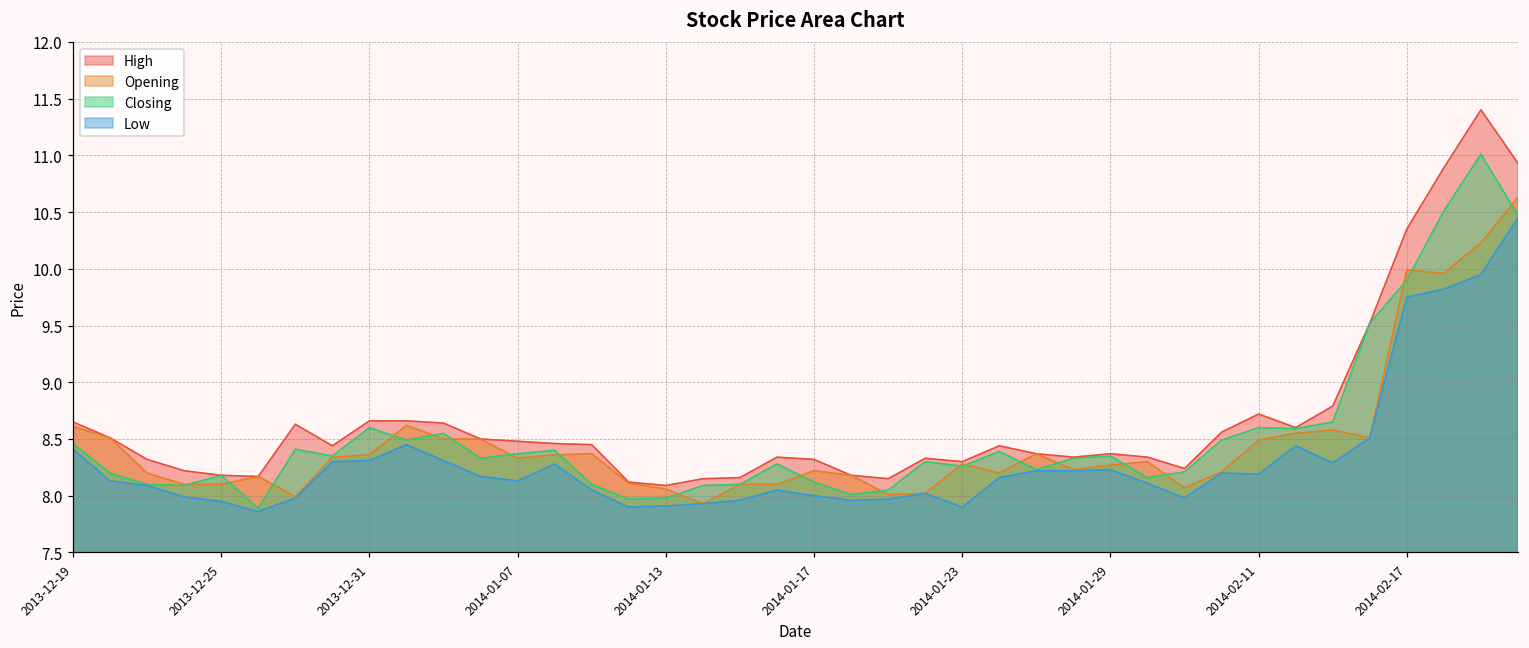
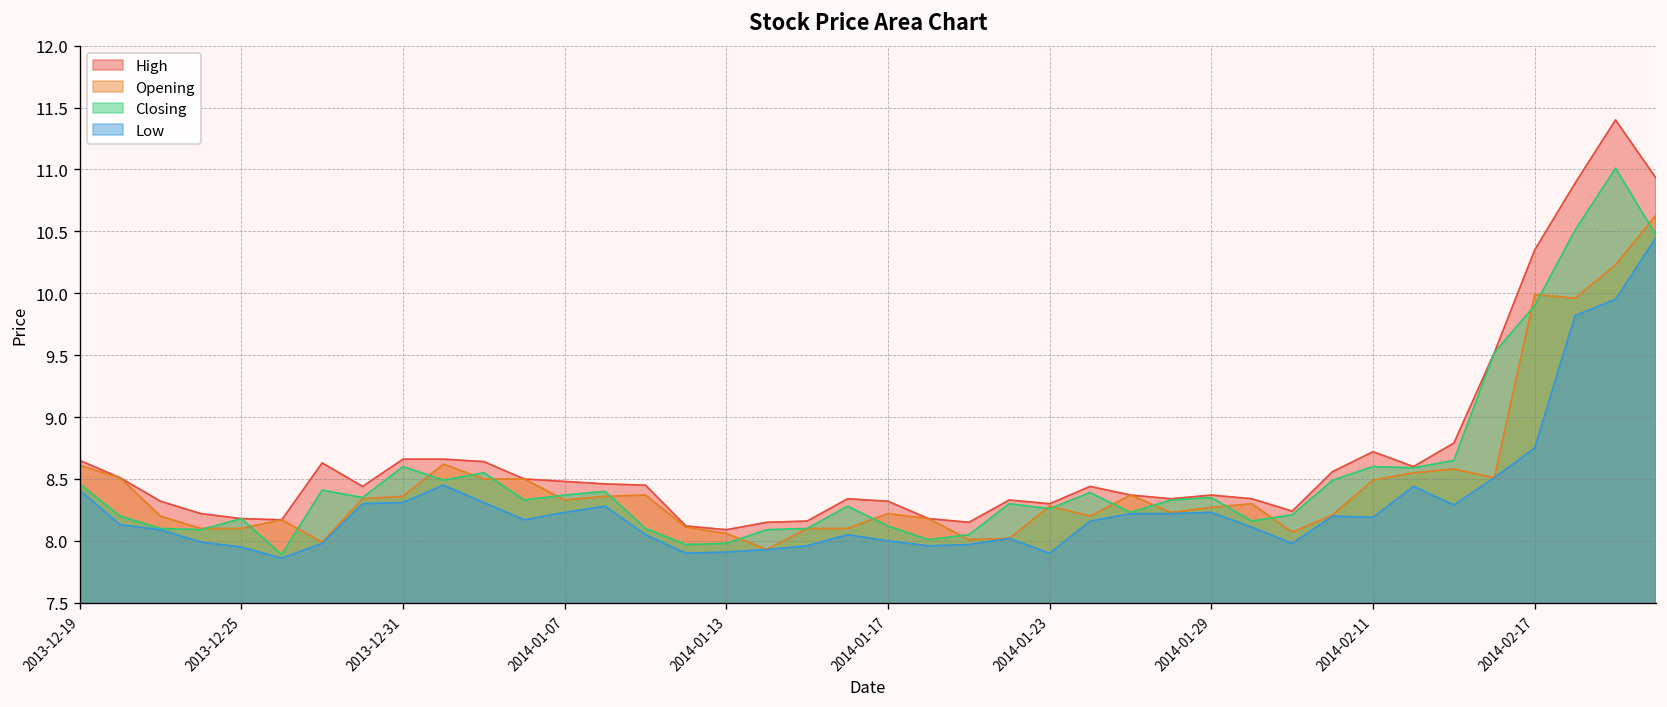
Low, 2014-01-07: 8.13 -> 8.23
Low, 2014-02-17: 9.75 -> 8.75
